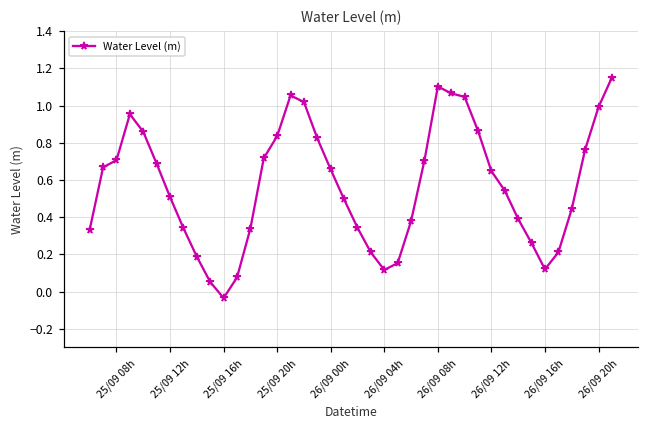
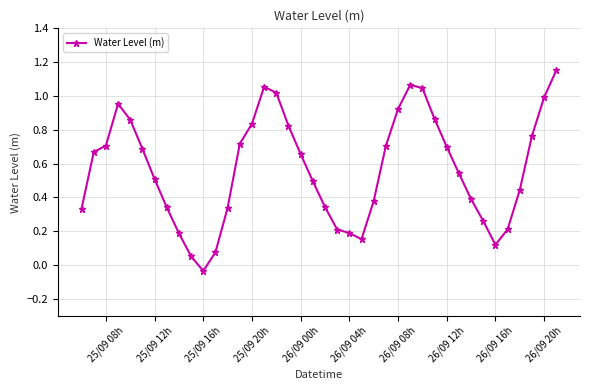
26/09 04h: 0.12 -> 0.19
26/09 08h: 1.10 -> 0.92
26/09 12h: 0.65 -> 0.70
